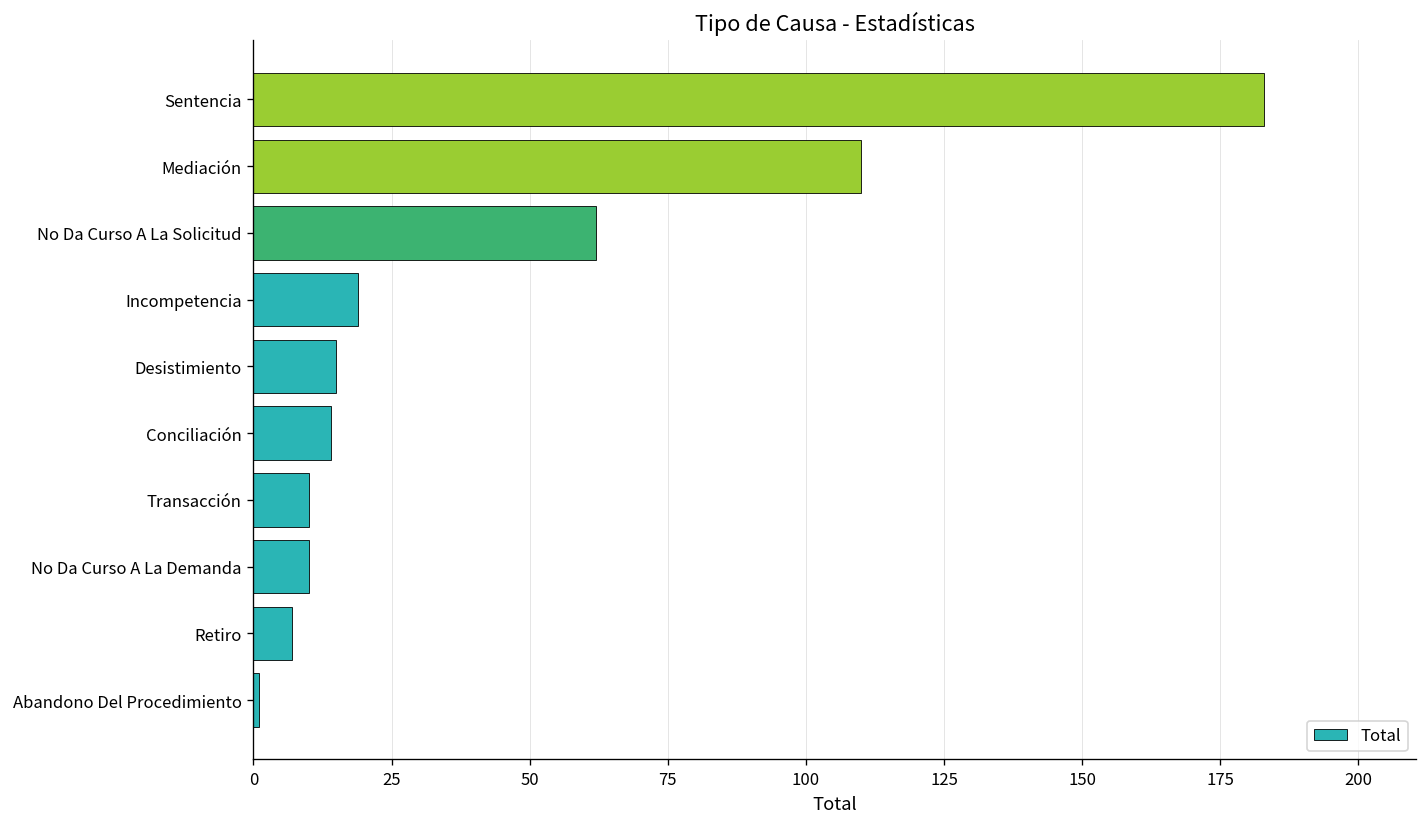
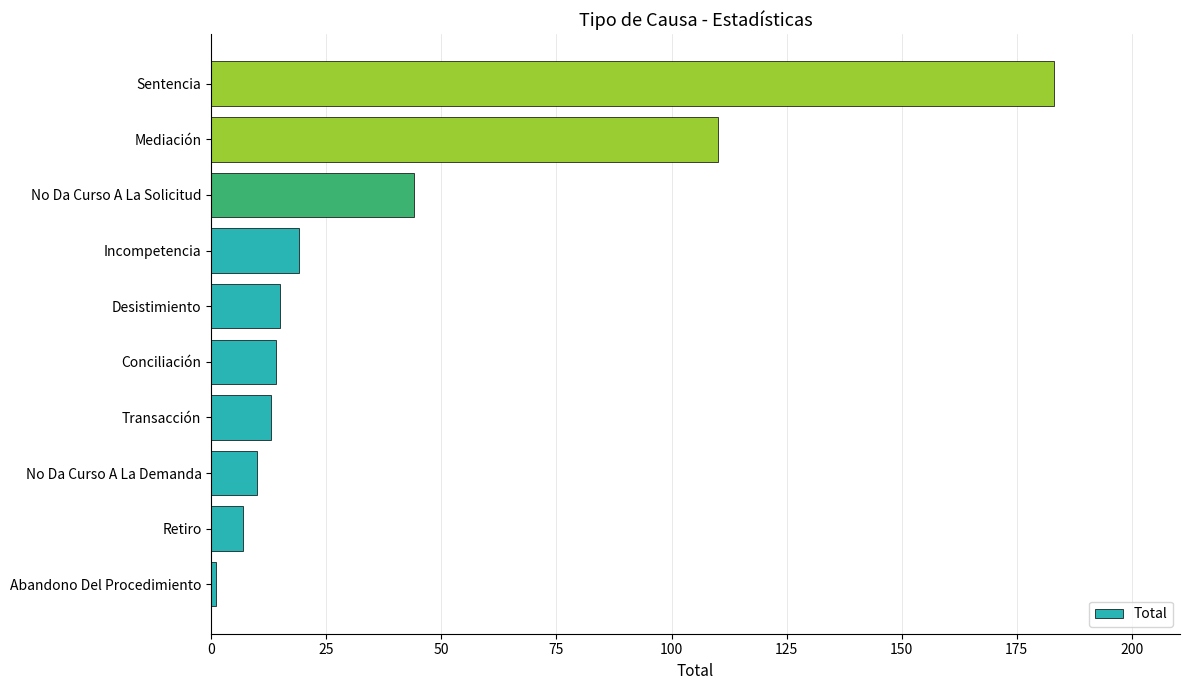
No Da Curso A La Solicitud: 62 -> 44
Transacción: 10 -> 13
